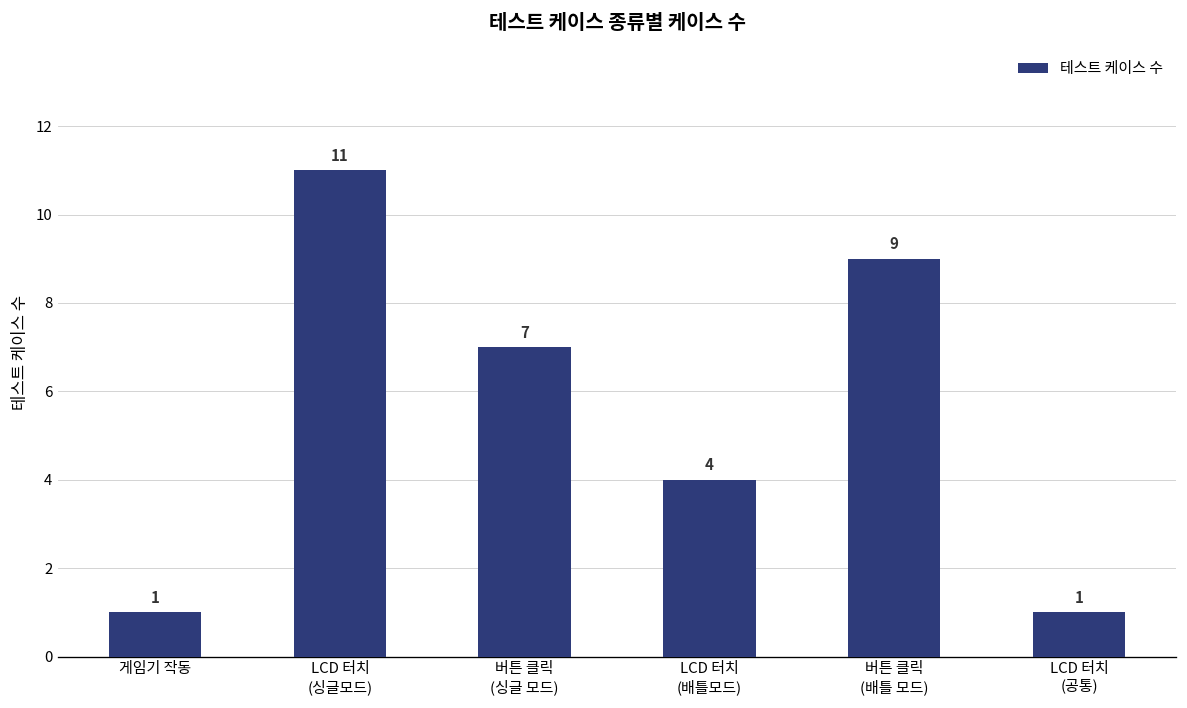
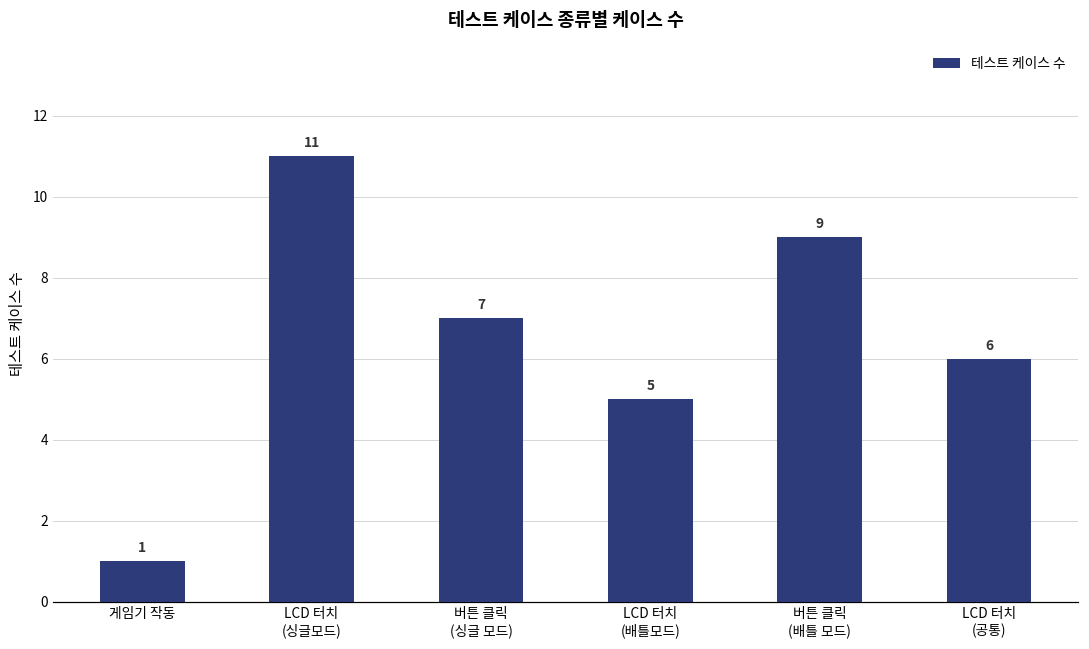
LCD 터치 (배틀모드): 4 -> 5
LCD 터치 (공통): 1 -> 6
